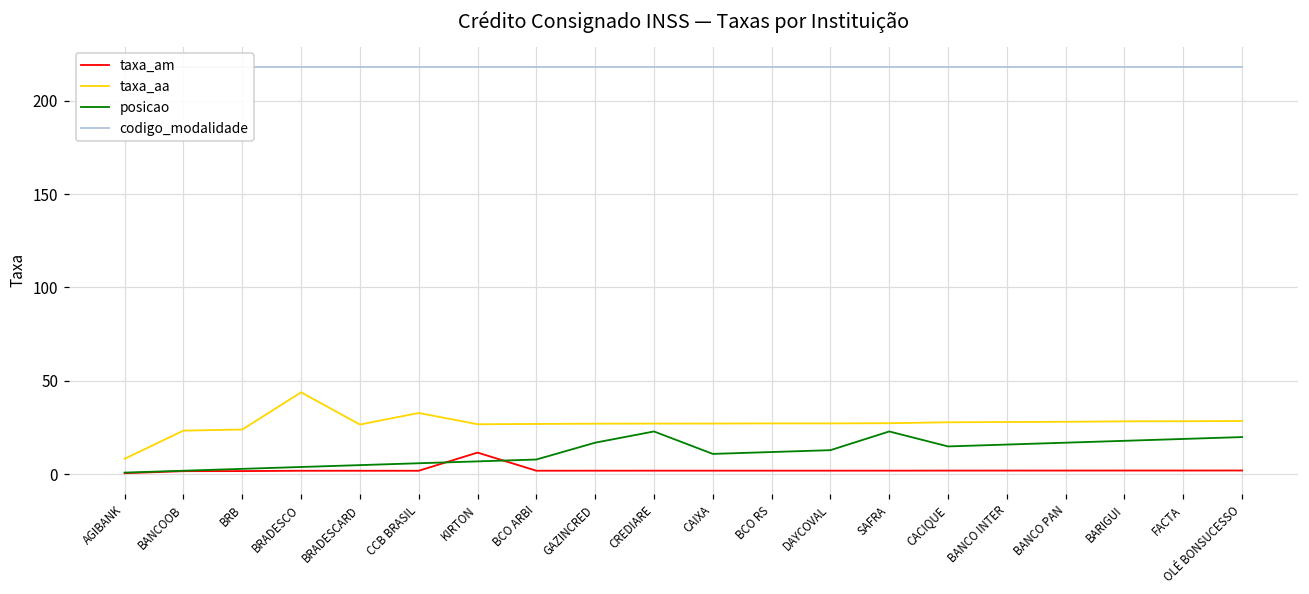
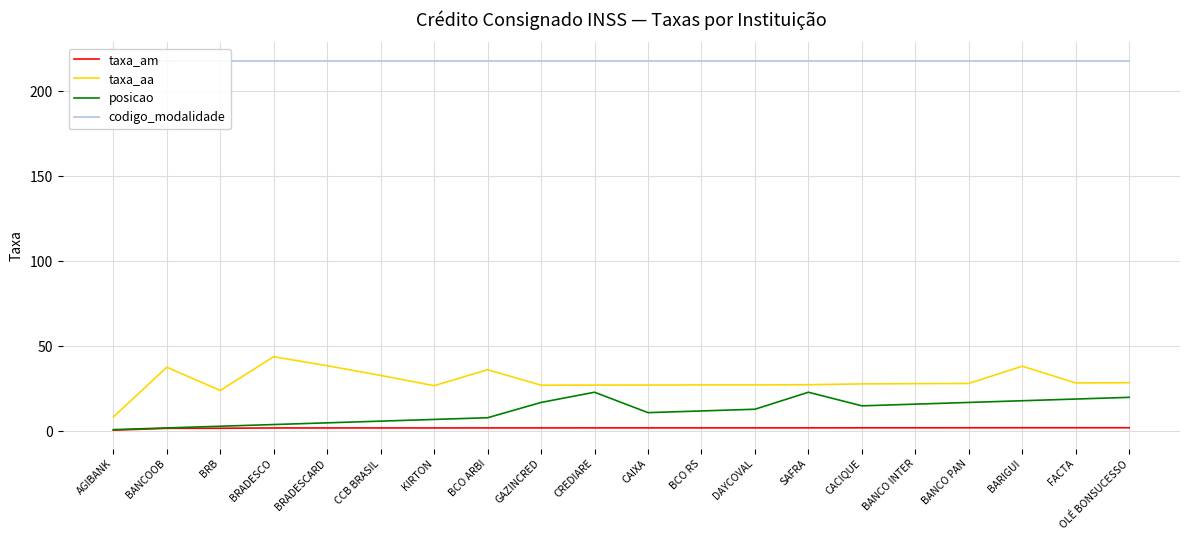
taxa_aa, BANCOOB: 23 -> 38
taxa_aa, BRADESCARD: 27 -> 39
taxa_am, KIRTON: 12 -> 2
taxa_aa, BCO ARBI: 27 -> 36
taxa_aa, BARIGUI: 28 -> 38
